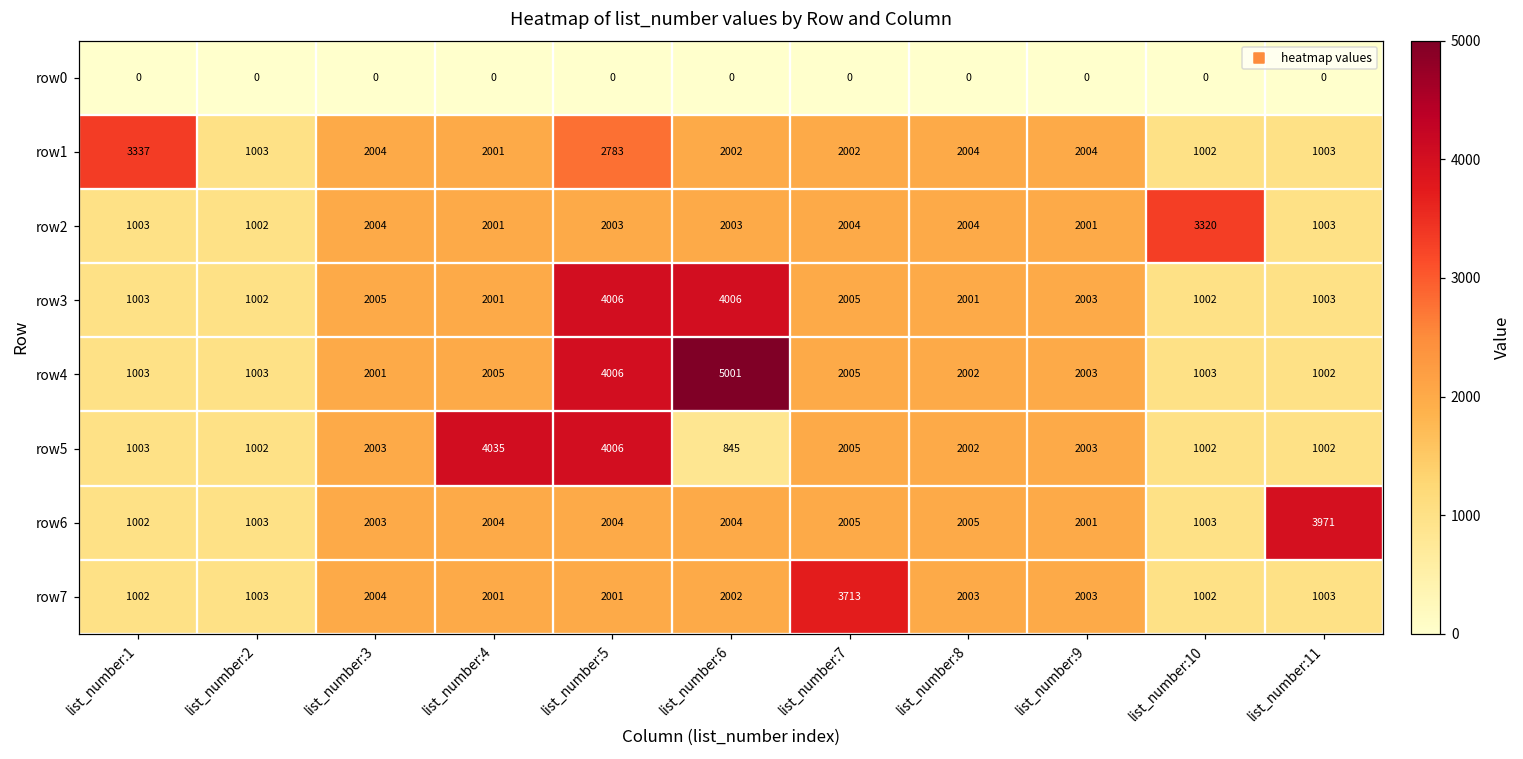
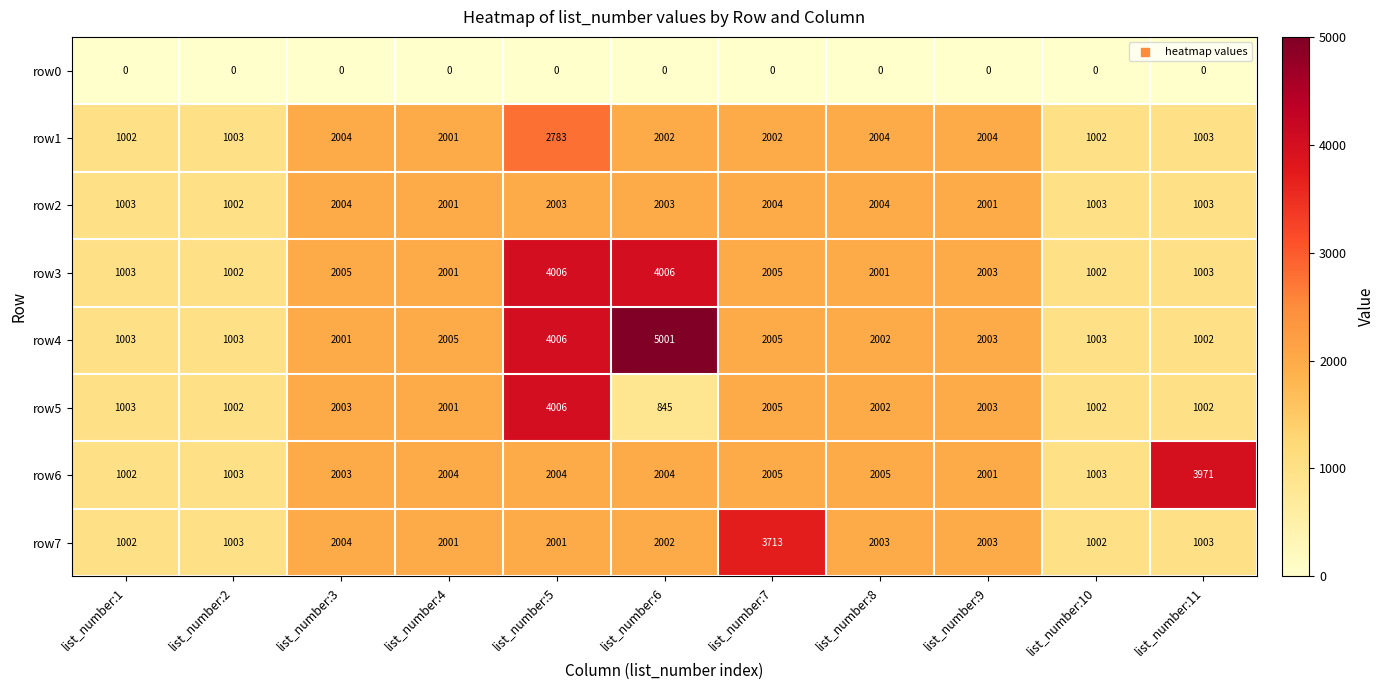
row1, list_number:1: 3337 -> 1002
row2, list_number:10: 3320 -> 1003
row5, list_number:4: 4035 -> 2001
